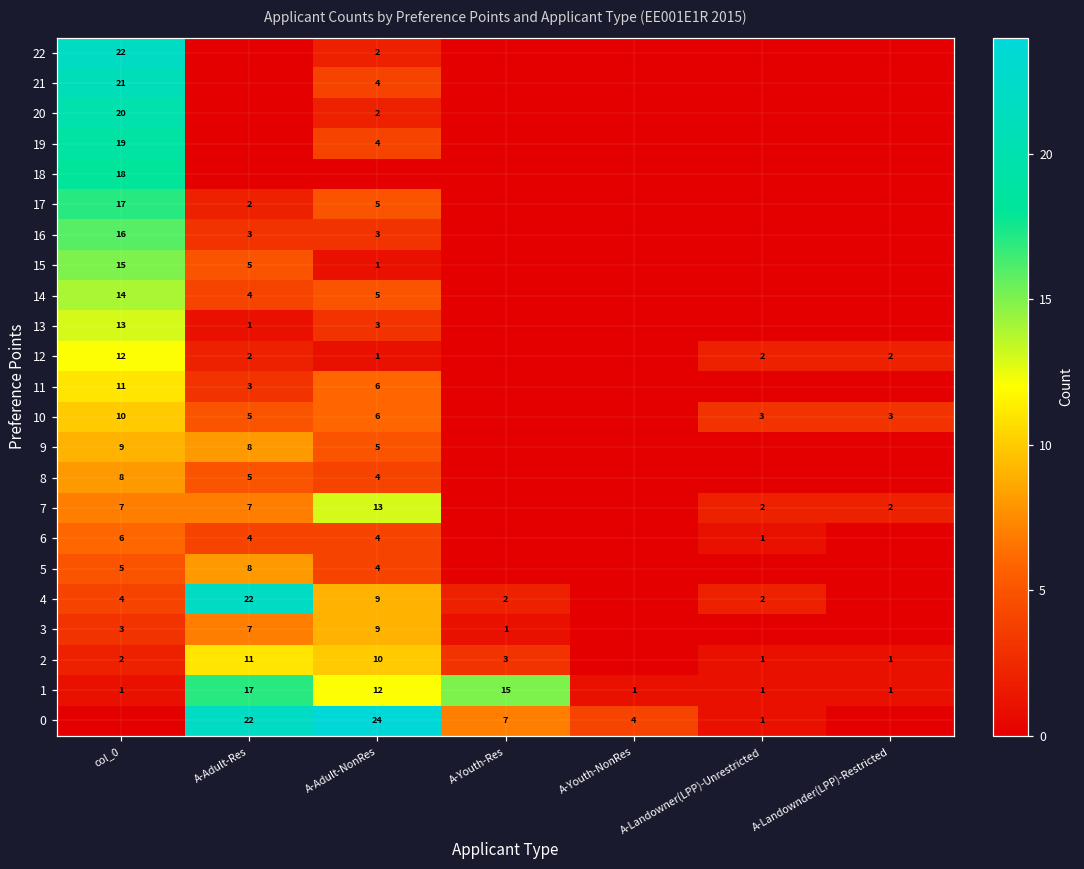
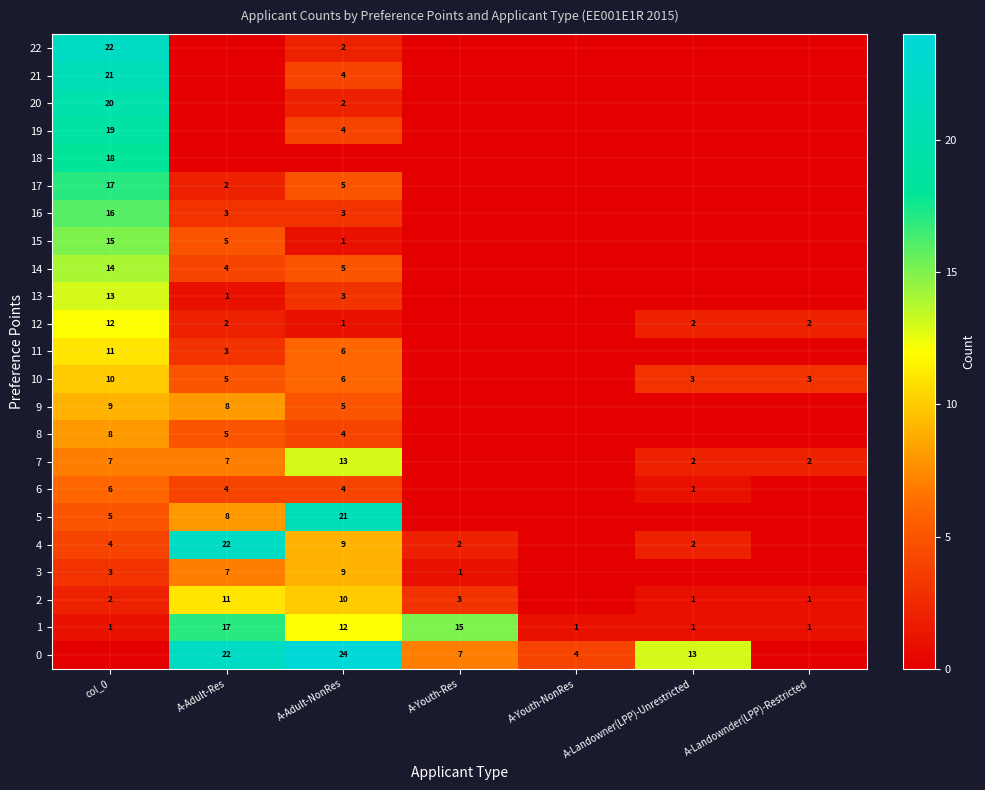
5, A-Adult-NonRes: 4 -> 21
0, A-Landowner(LPP)-Unrestricted: 1 -> 13
